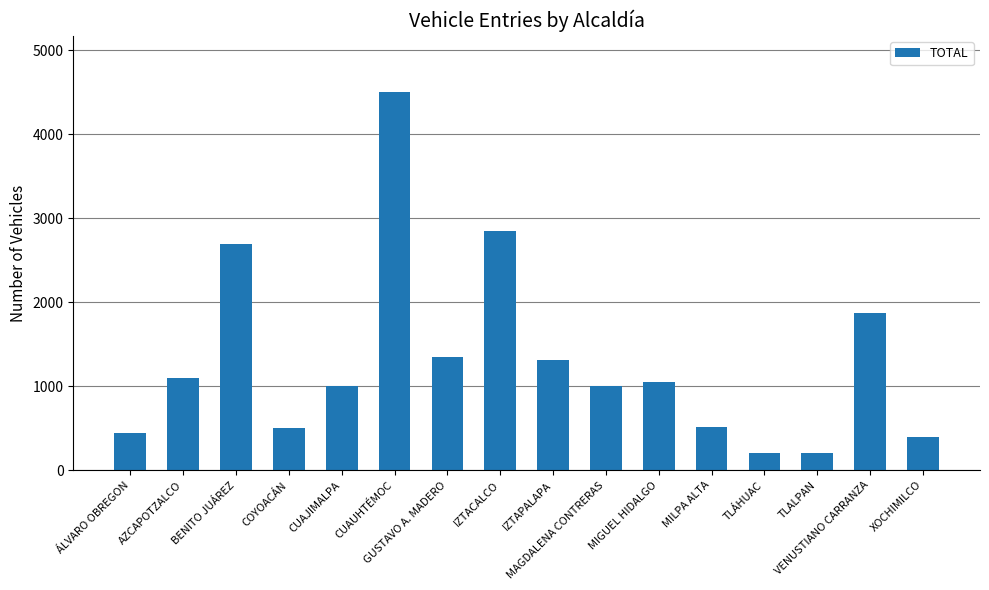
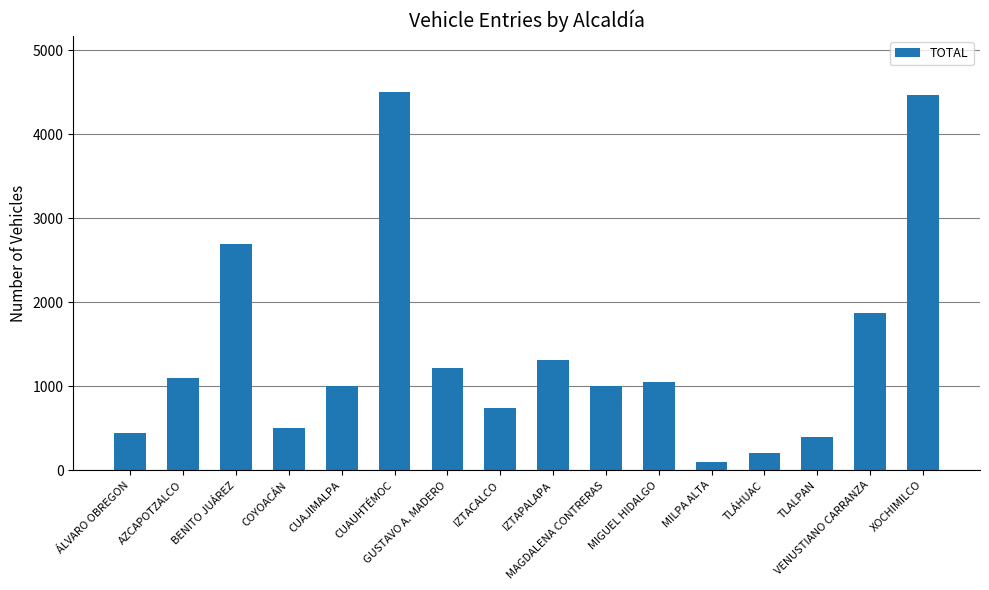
GUSTAVO A. MADERO: 1300 -> 1200
IZTACALCO: 2800 -> 700
MILPA ALTA: 500 -> 100
TLALPAN: 200 -> 400
XOCHIMILCO: 400 -> 4500
